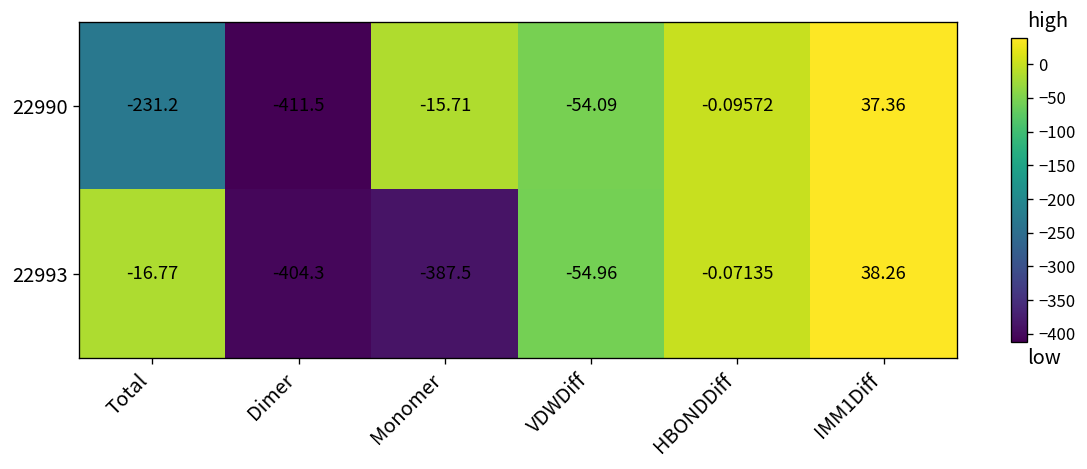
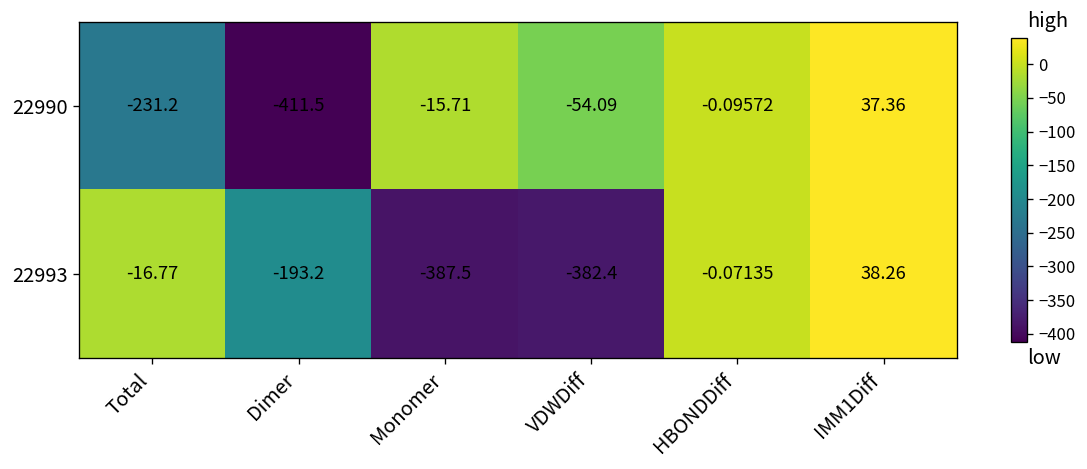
22993, Dimer: -404.3 -> -193.2
22993, VDWDiff: -54.96 -> -382.4
